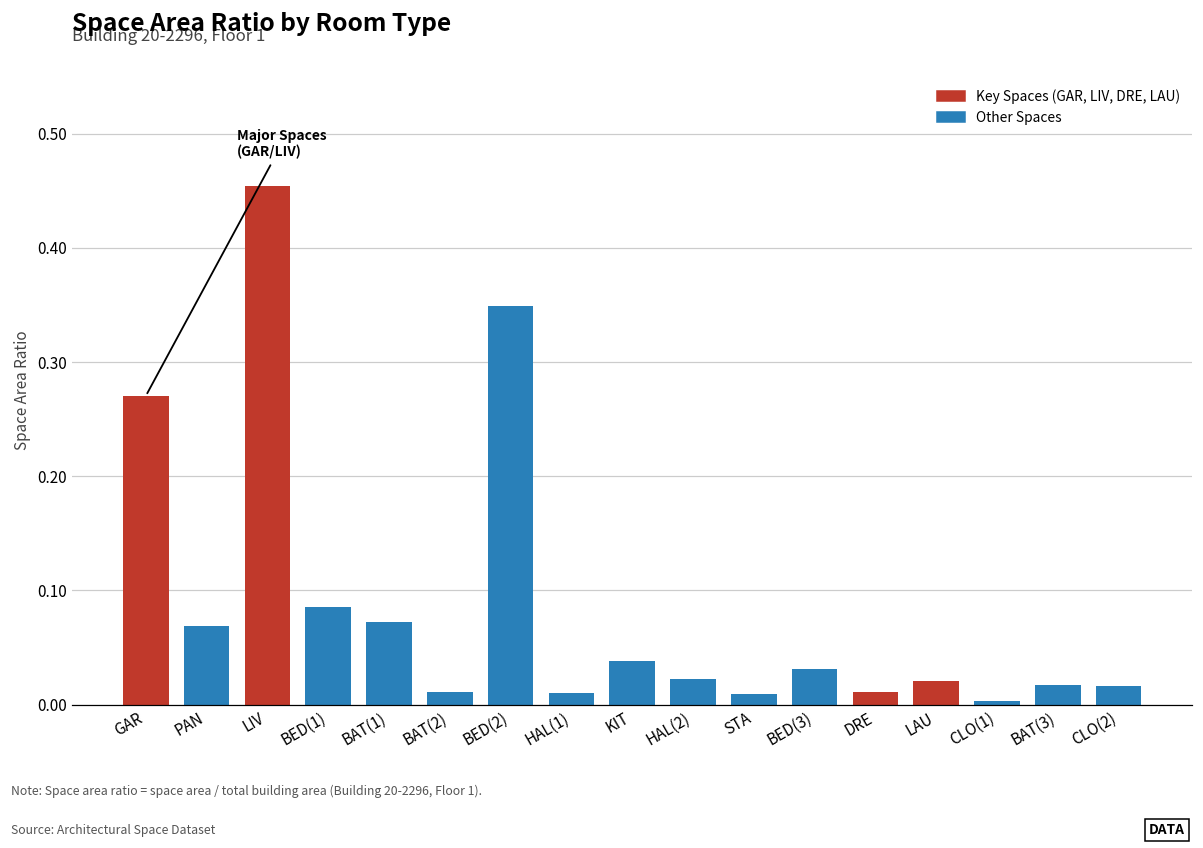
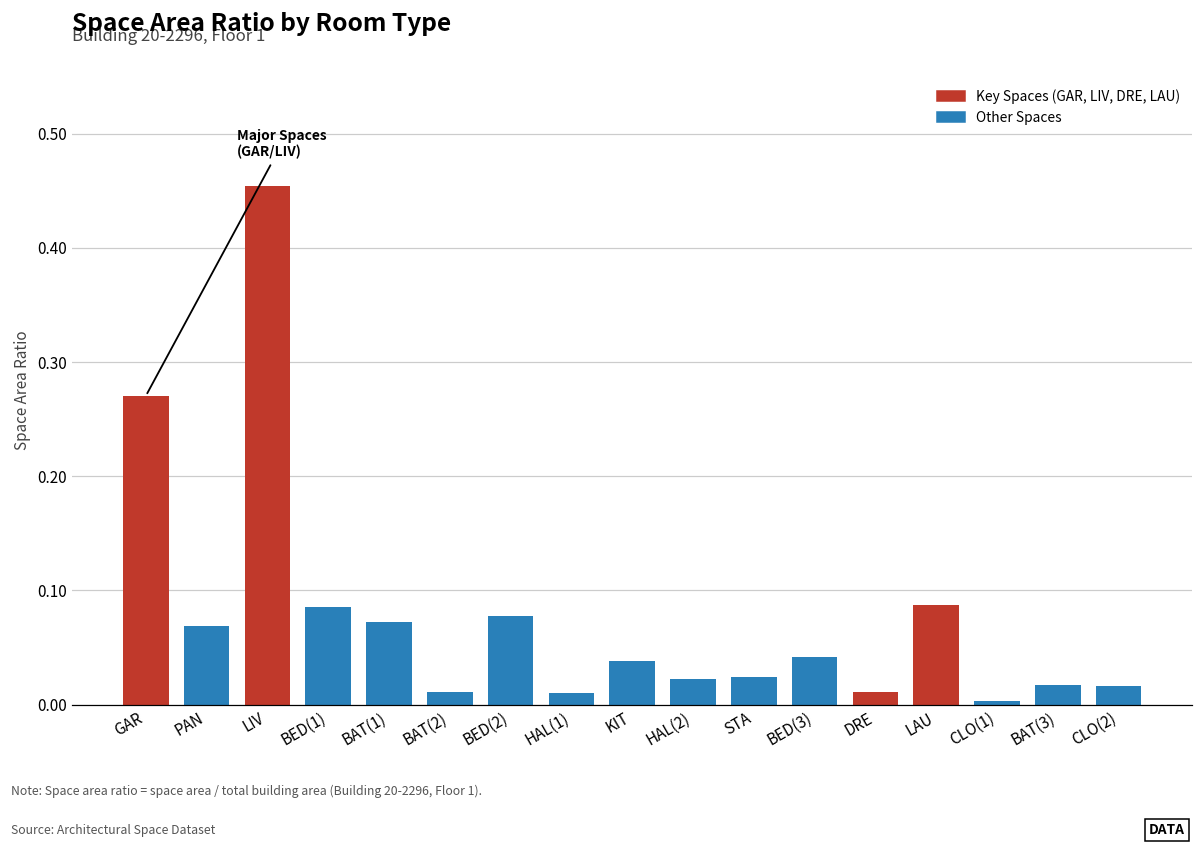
BED(2): 0.349 -> 0.078
STA: 0.009 -> 0.024
BED(3): 0.031 -> 0.042
LAU: 0.021 -> 0.087
